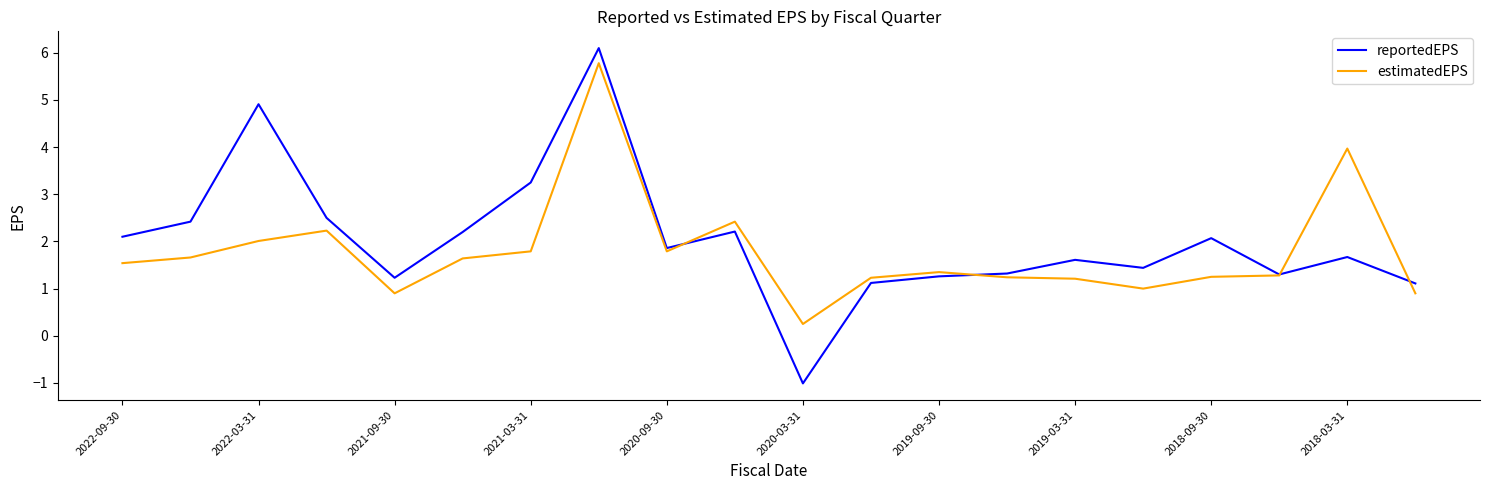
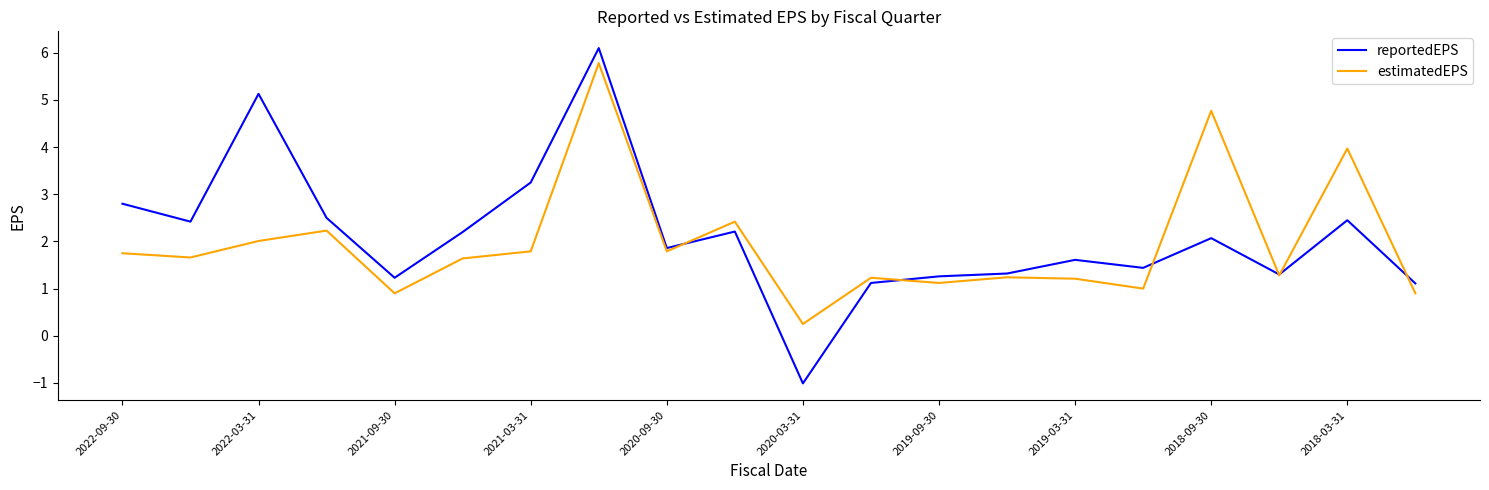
reportedEPS, 2022-09-30: 2.1 -> 2.8
estimatedEPS, 2022-09-30: 1.5 -> 1.8
reportedEPS, 2022-03-31: 4.9 -> 5.1
estimatedEPS, 2019-09-30: 1.4 -> 1.1
estimatedEPS, 2018-09-30: 1.3 -> 4.8
reportedEPS, 2018-03-31: 1.7 -> 2.5
